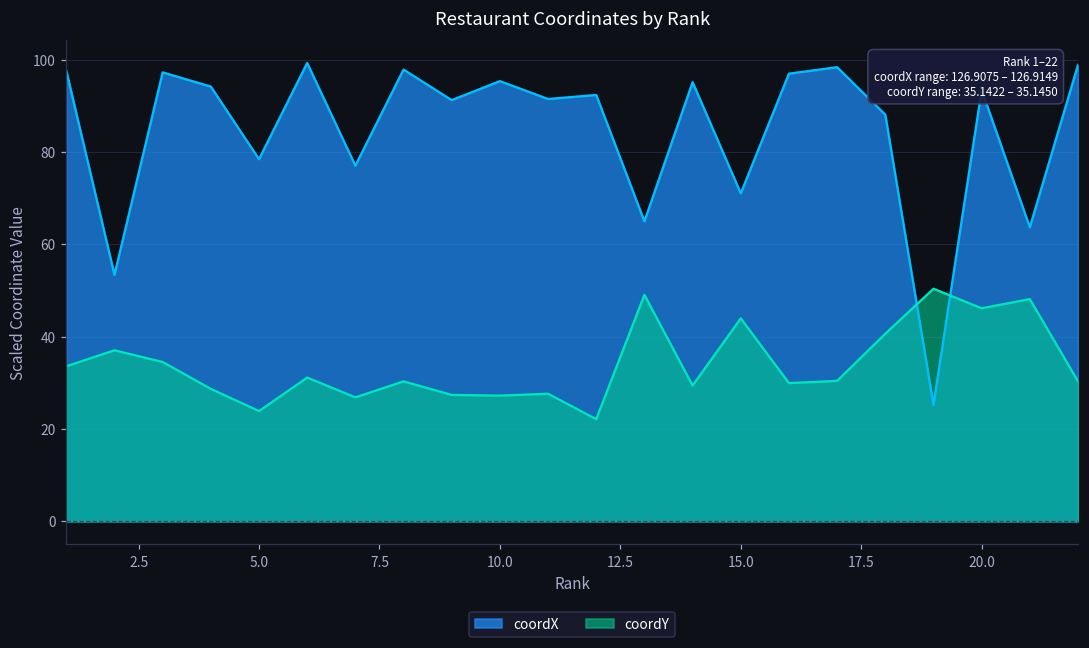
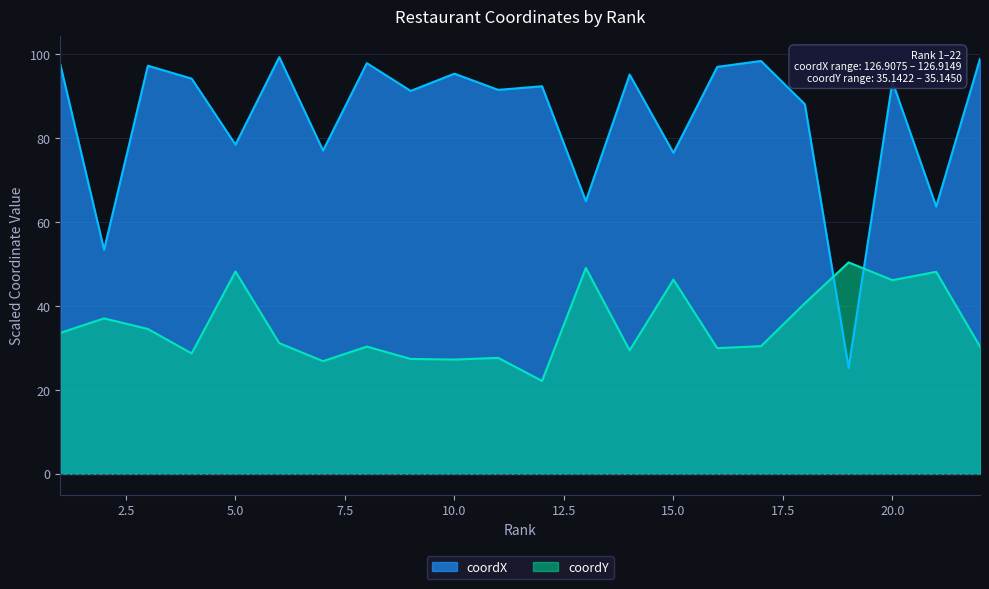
coordY, 5.0: 24 -> 48
coordX, 15.0: 71 -> 76
coordY, 15.0: 44 -> 46
